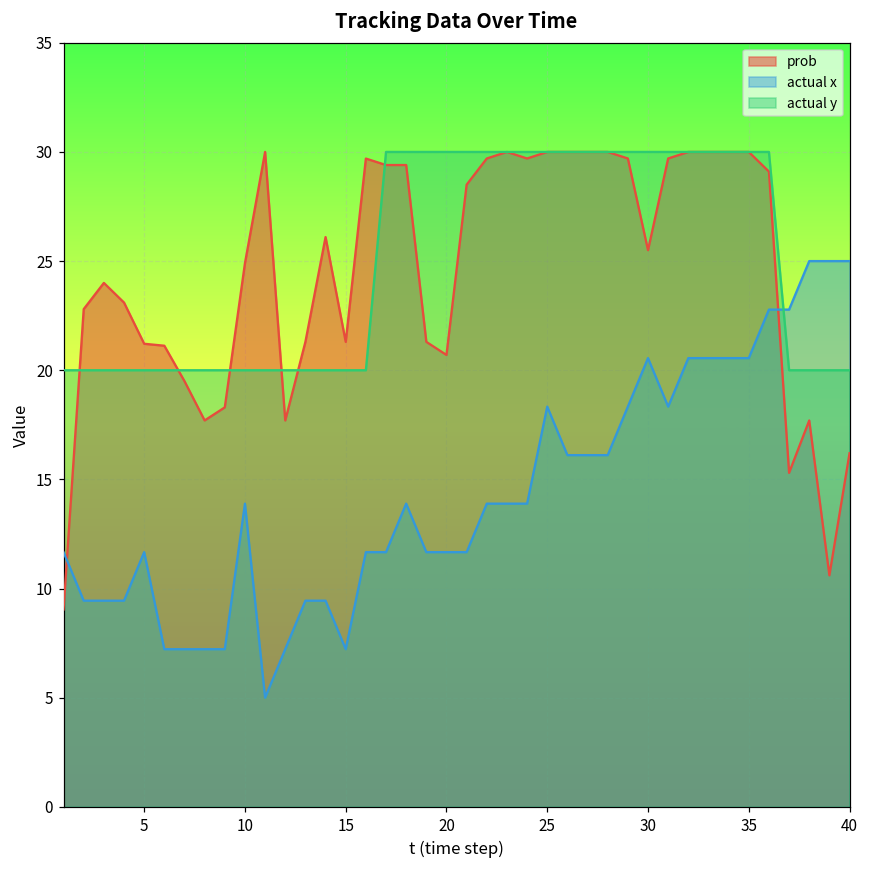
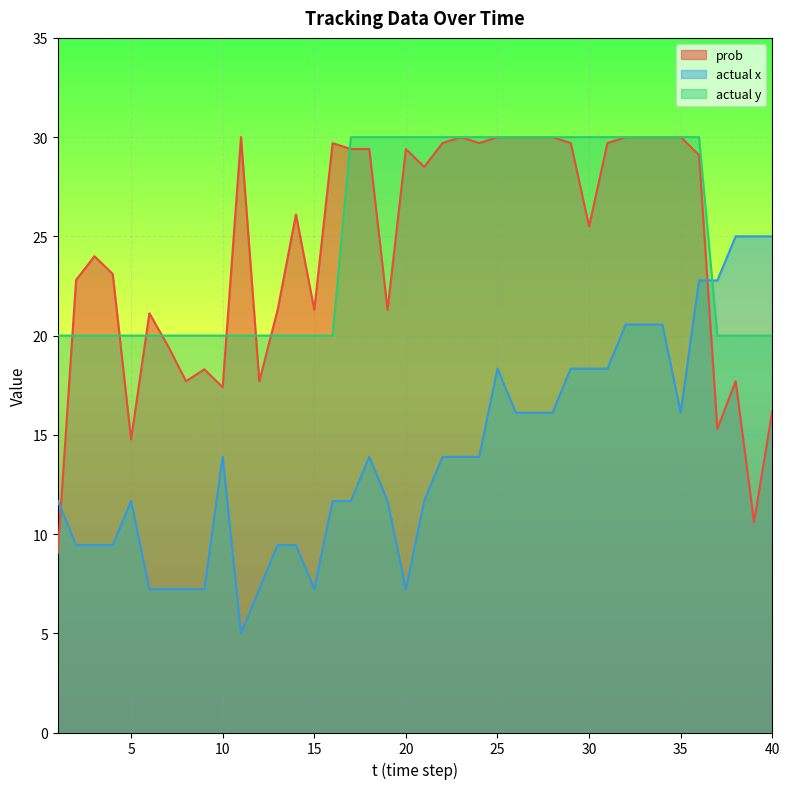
prob, 5: 21.2 -> 14.8
prob, 10: 24.9 -> 17.4
prob, 20: 20.7 -> 29.4
actual x, 20: 11.7 -> 7.2
actual x, 30: 20.6 -> 18.3
actual x, 35: 20.6 -> 16.1
